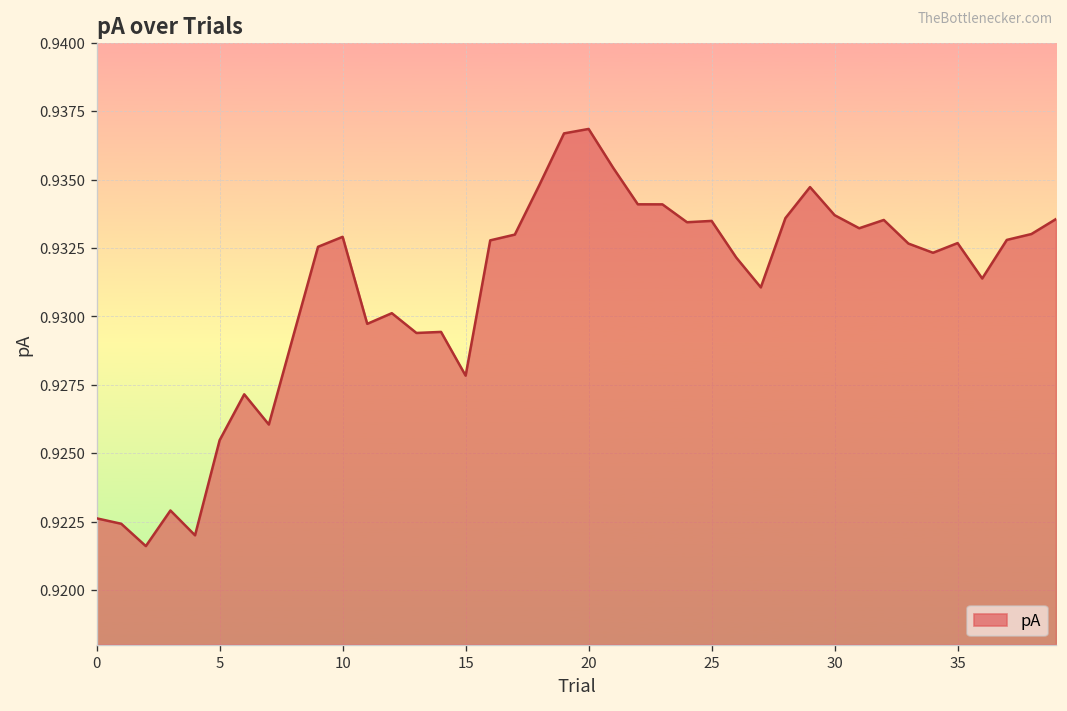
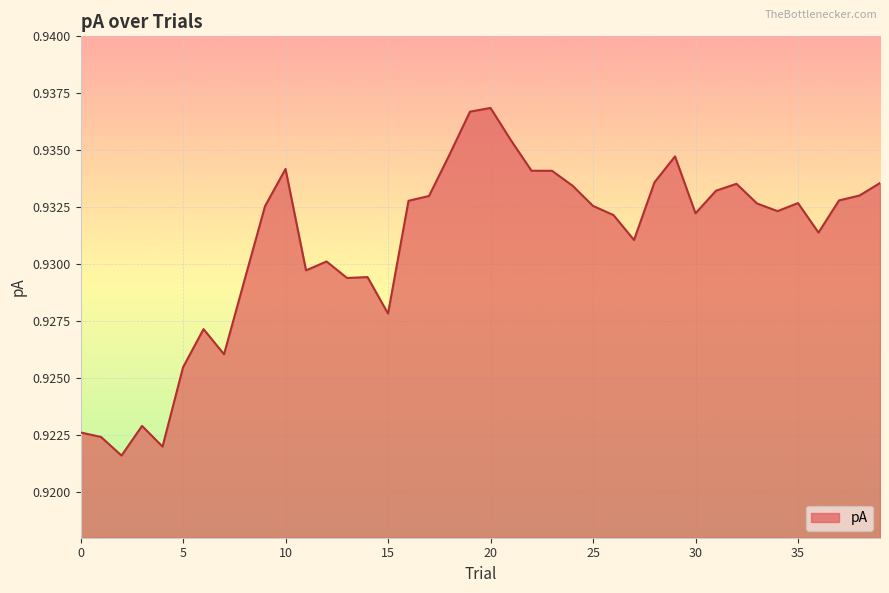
10: 0.9329 -> 0.9342
25: 0.9335 -> 0.9326
30: 0.9337 -> 0.9322
